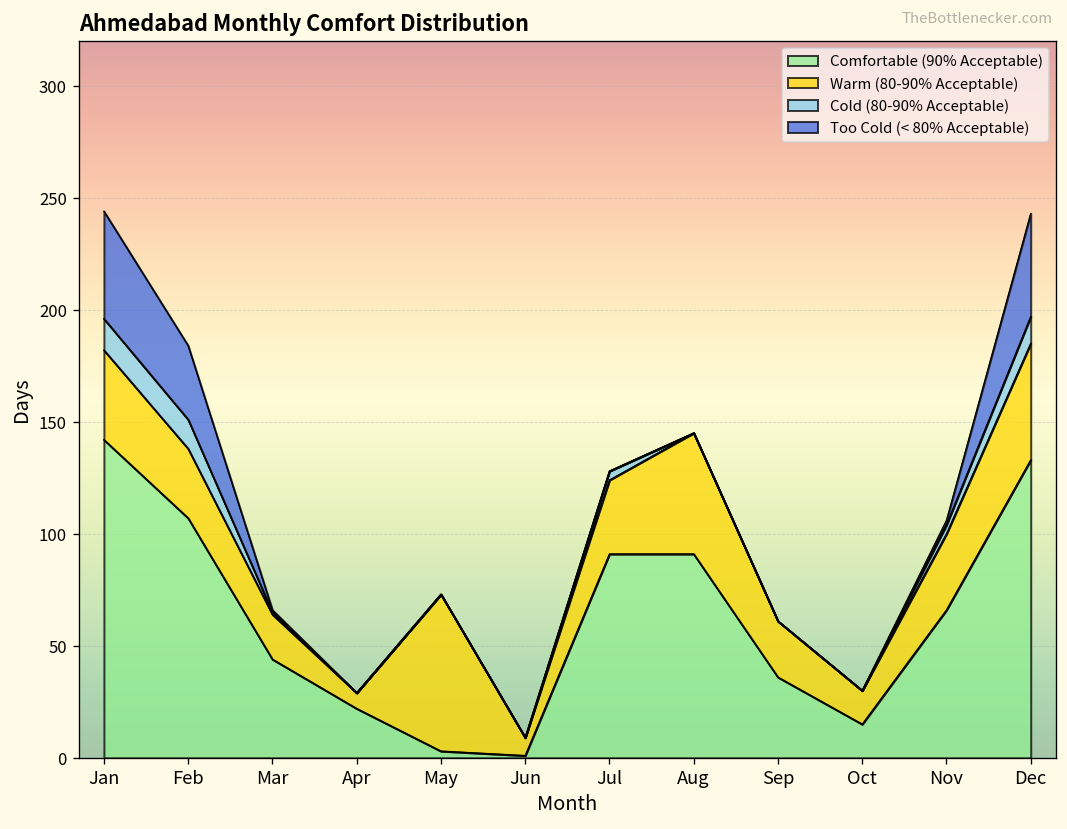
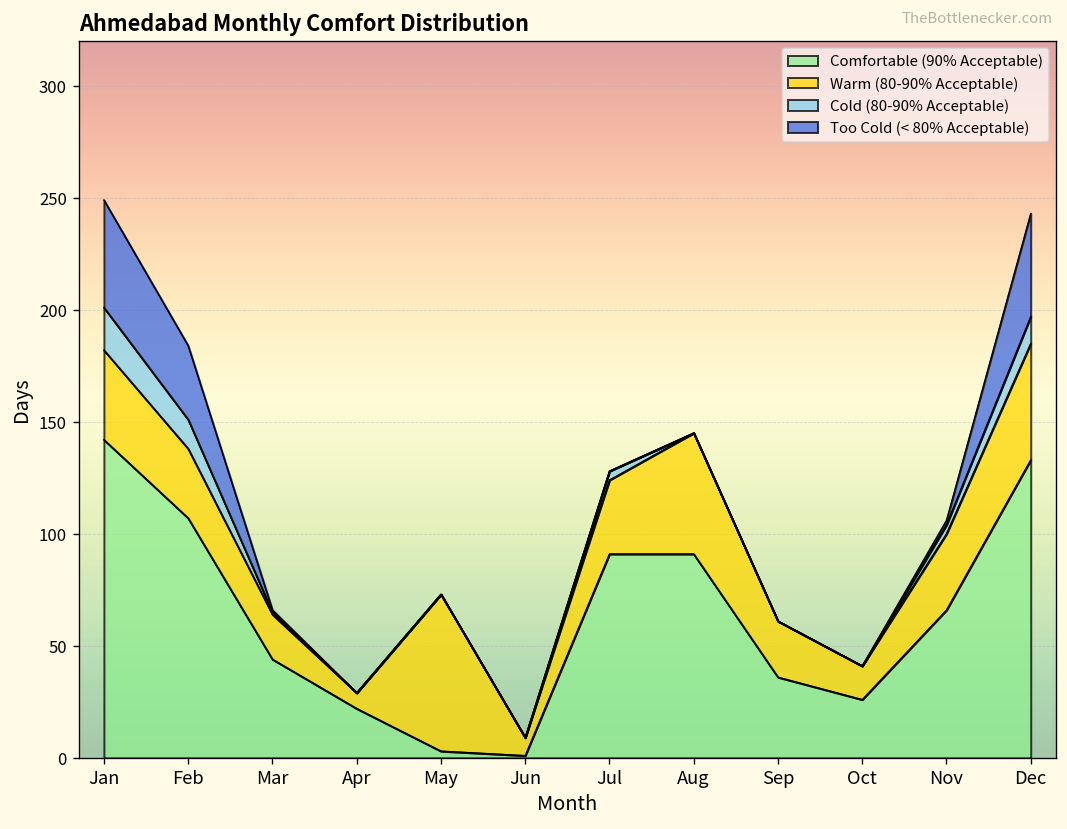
Cold (80-90% Acceptable), Jan: 14 -> 19
Comfortable (90% Acceptable), Oct: 15 -> 26
